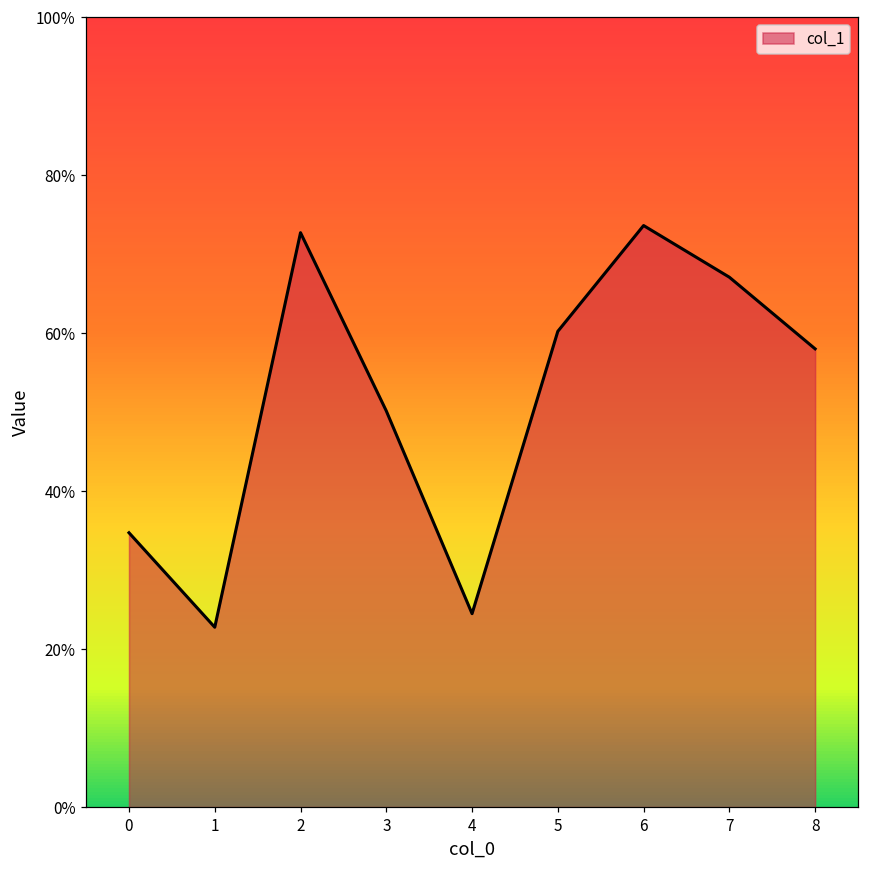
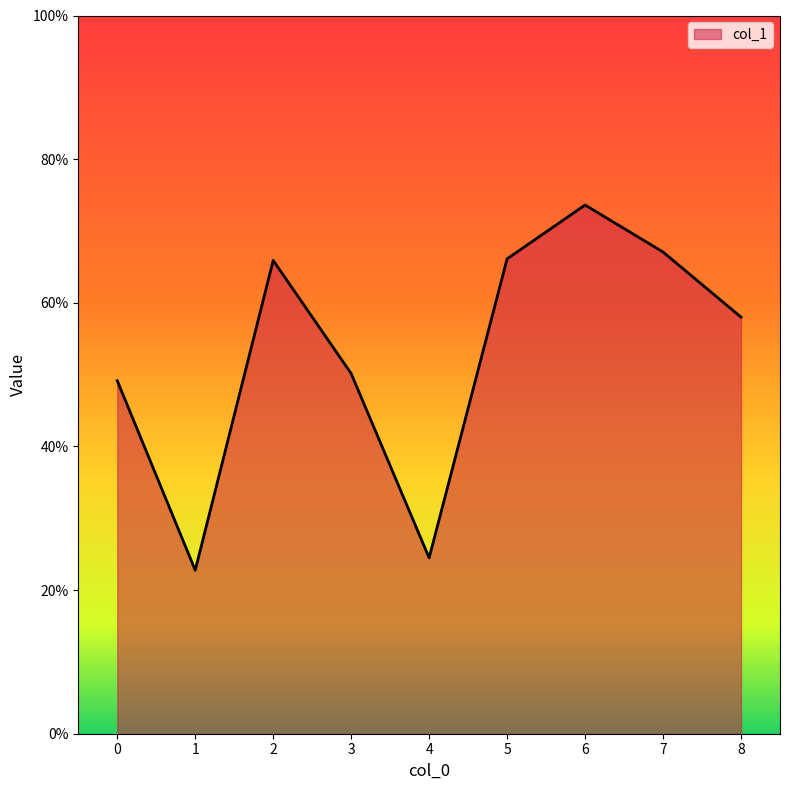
0: 35% -> 49%
2: 73% -> 66%
5: 60% -> 66%
